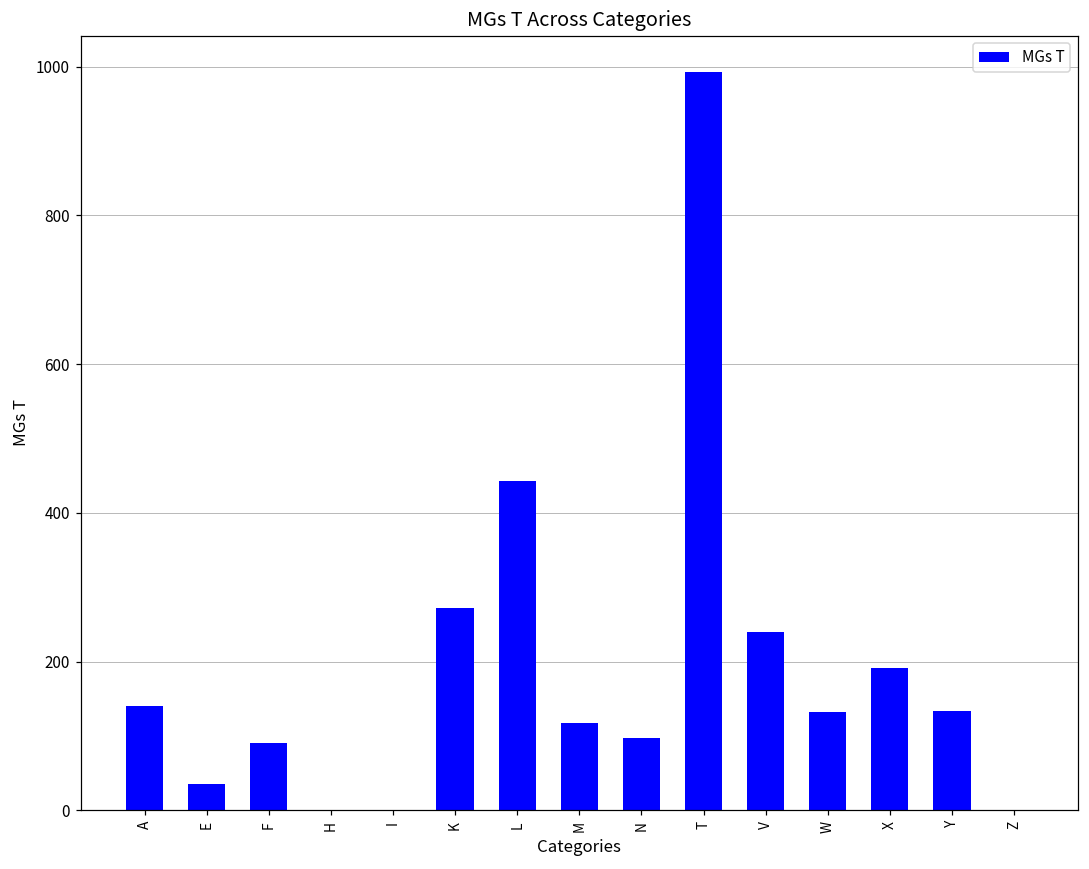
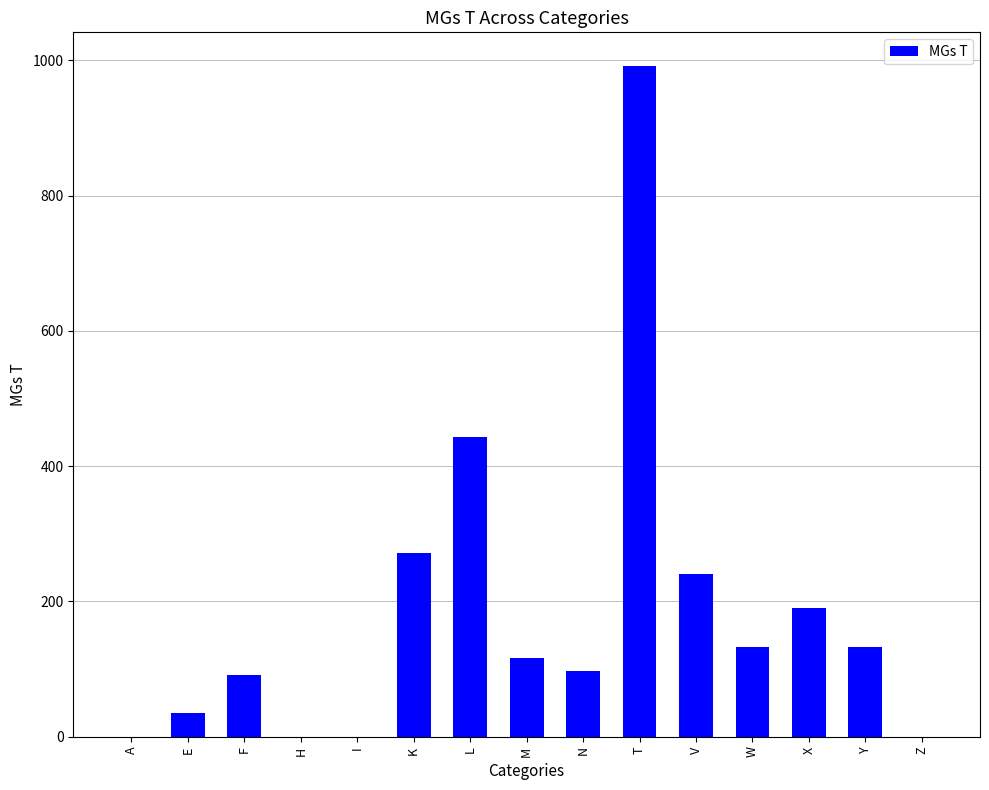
A: 140 -> 0
